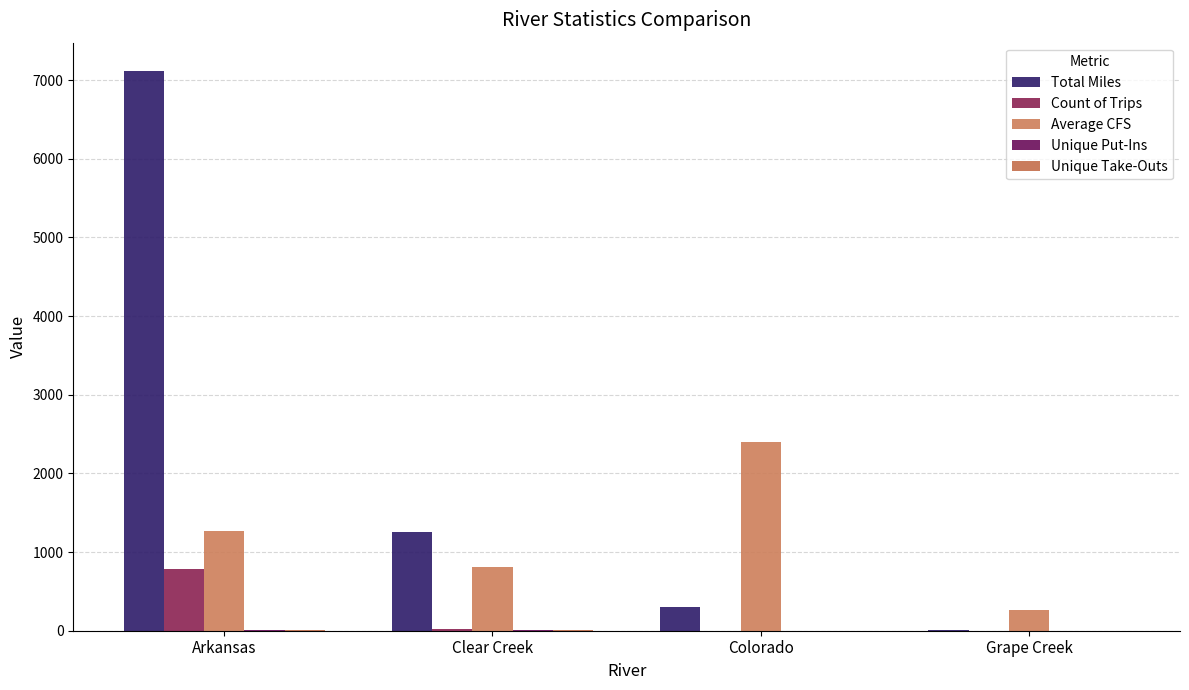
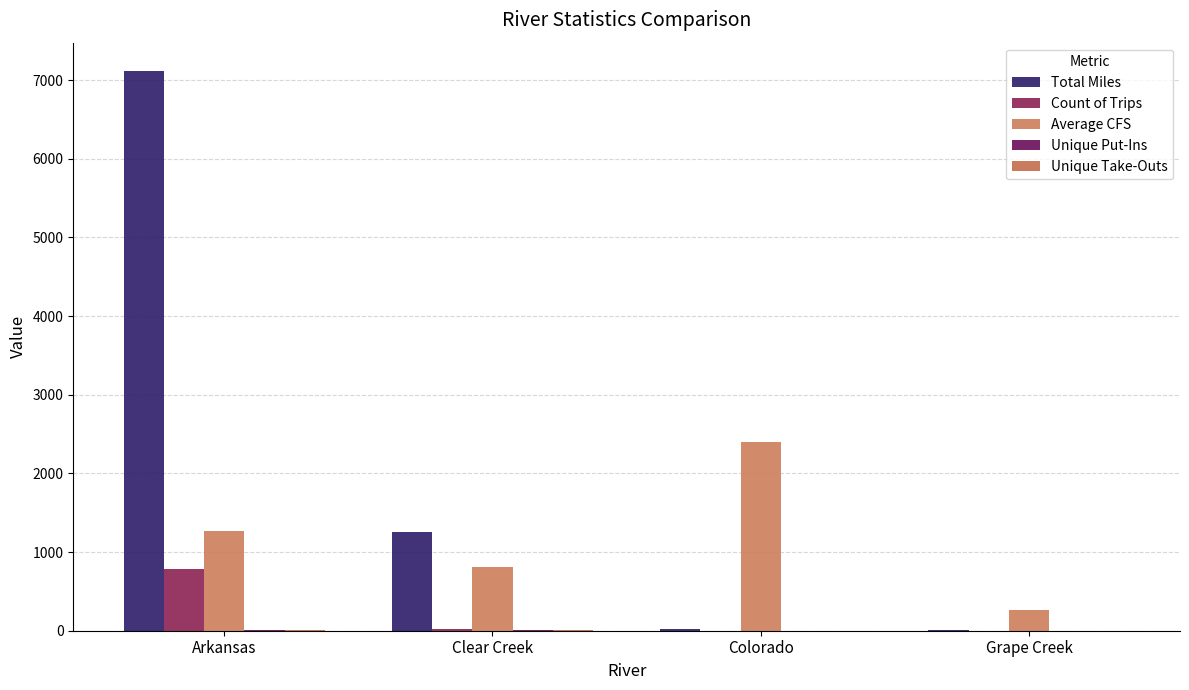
Total Miles, Colorado: 300 -> 0
